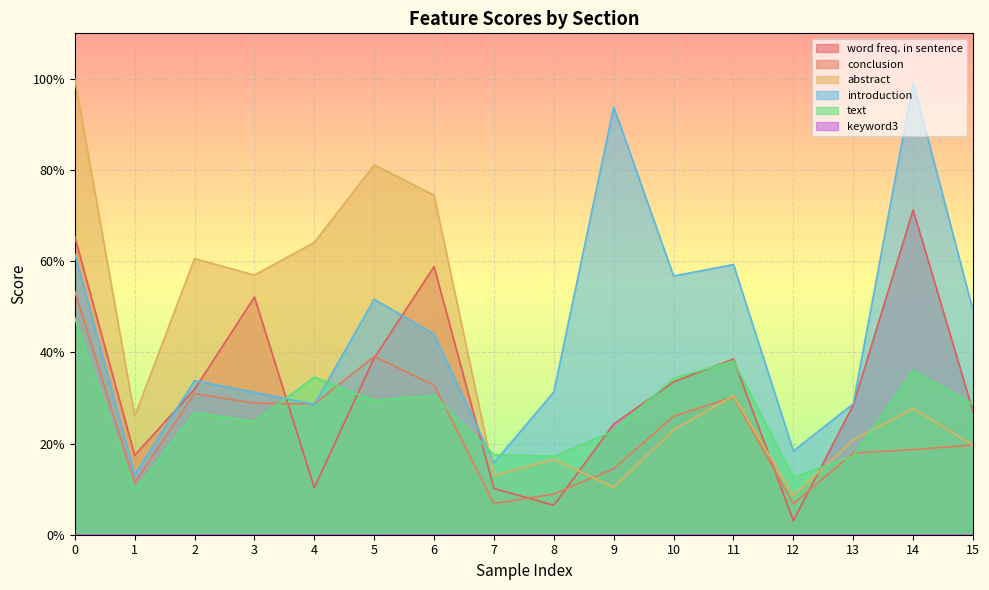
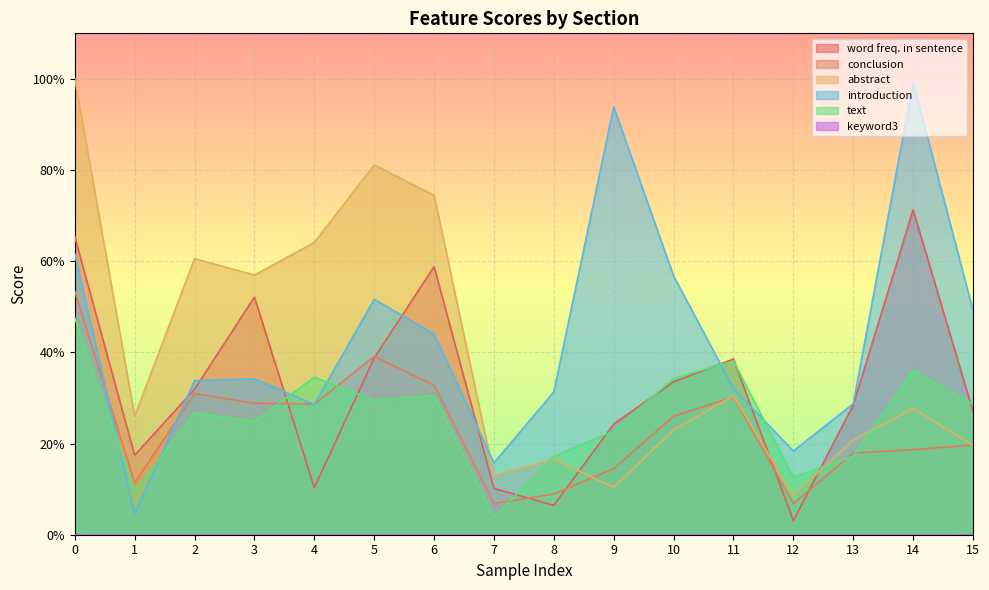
introduction, 1: 13% -> 5%
introduction, 3: 31% -> 34%
text, 7: 18% -> 4%
introduction, 11: 59% -> 32%
